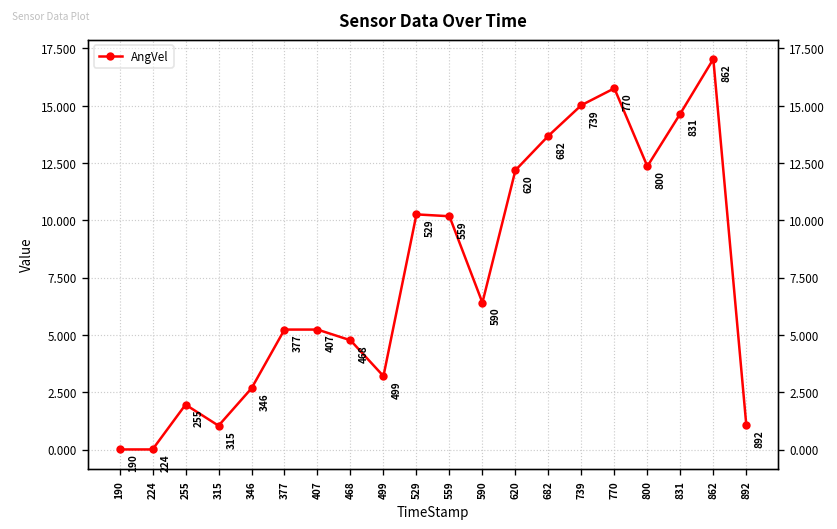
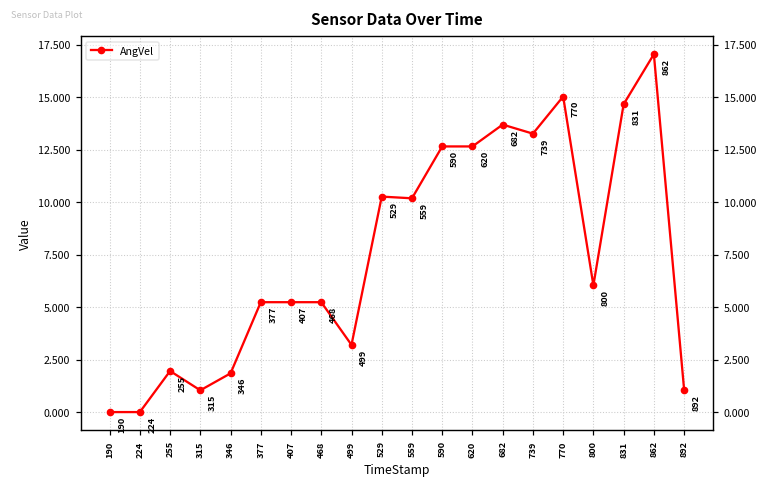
346: 2.7 -> 1.8
468: 4.8 -> 5.2
590: 6.4 -> 12.6
620: 12.2 -> 12.6
739: 15.0 -> 13.3
770: 15.8 -> 15.0
800: 12.4 -> 6.0
